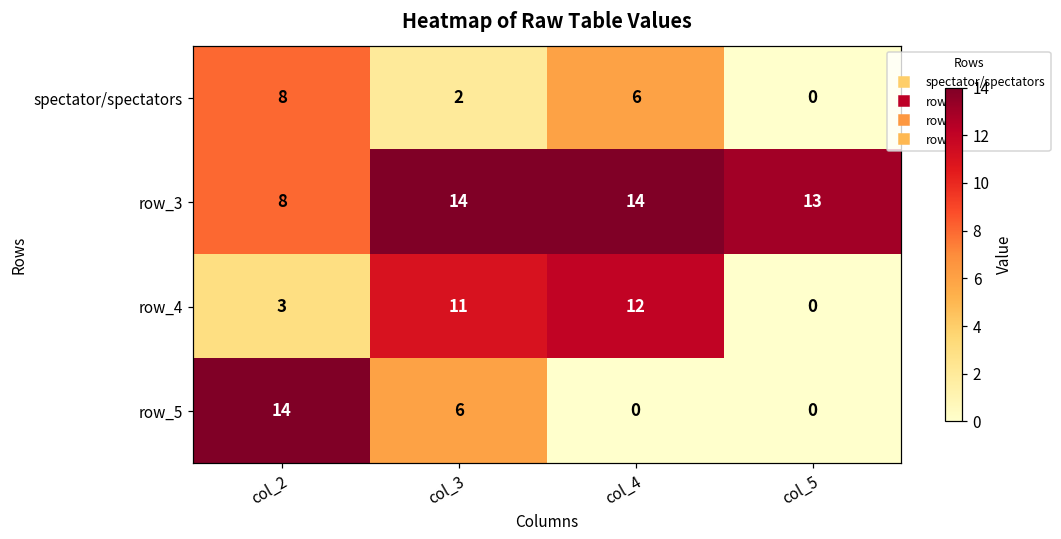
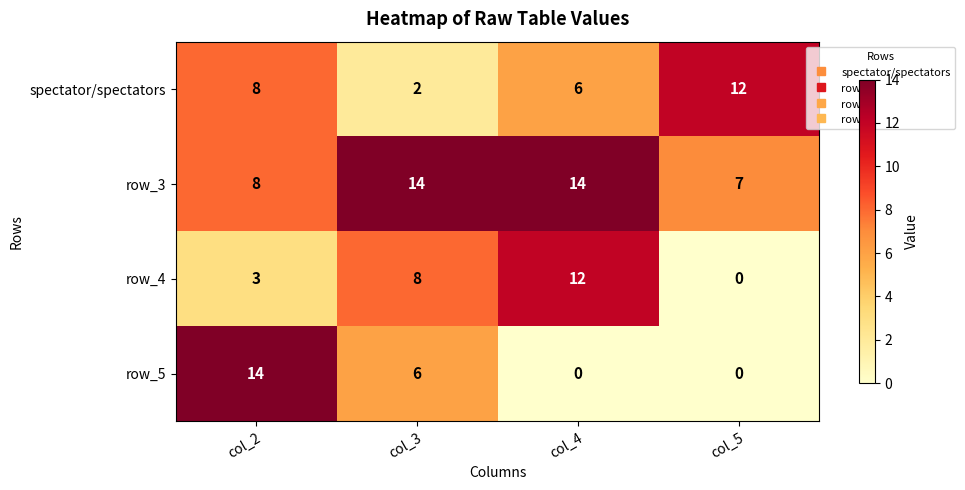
spectator/spectators, col_5: 0 -> 12
row_3, col_5: 13 -> 7
row_4, col_3: 11 -> 8
